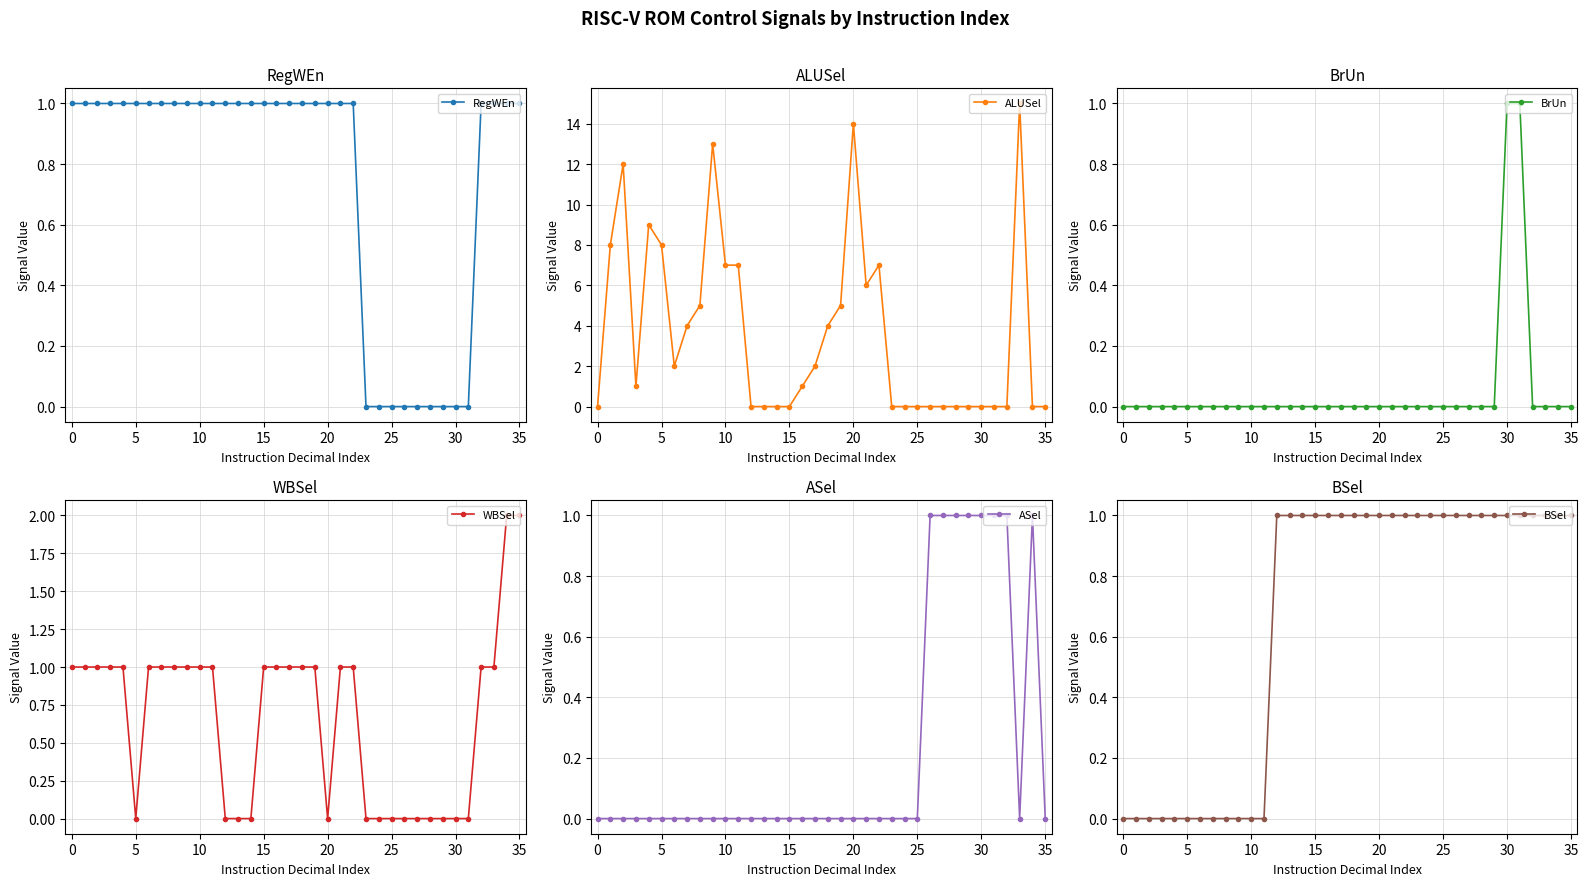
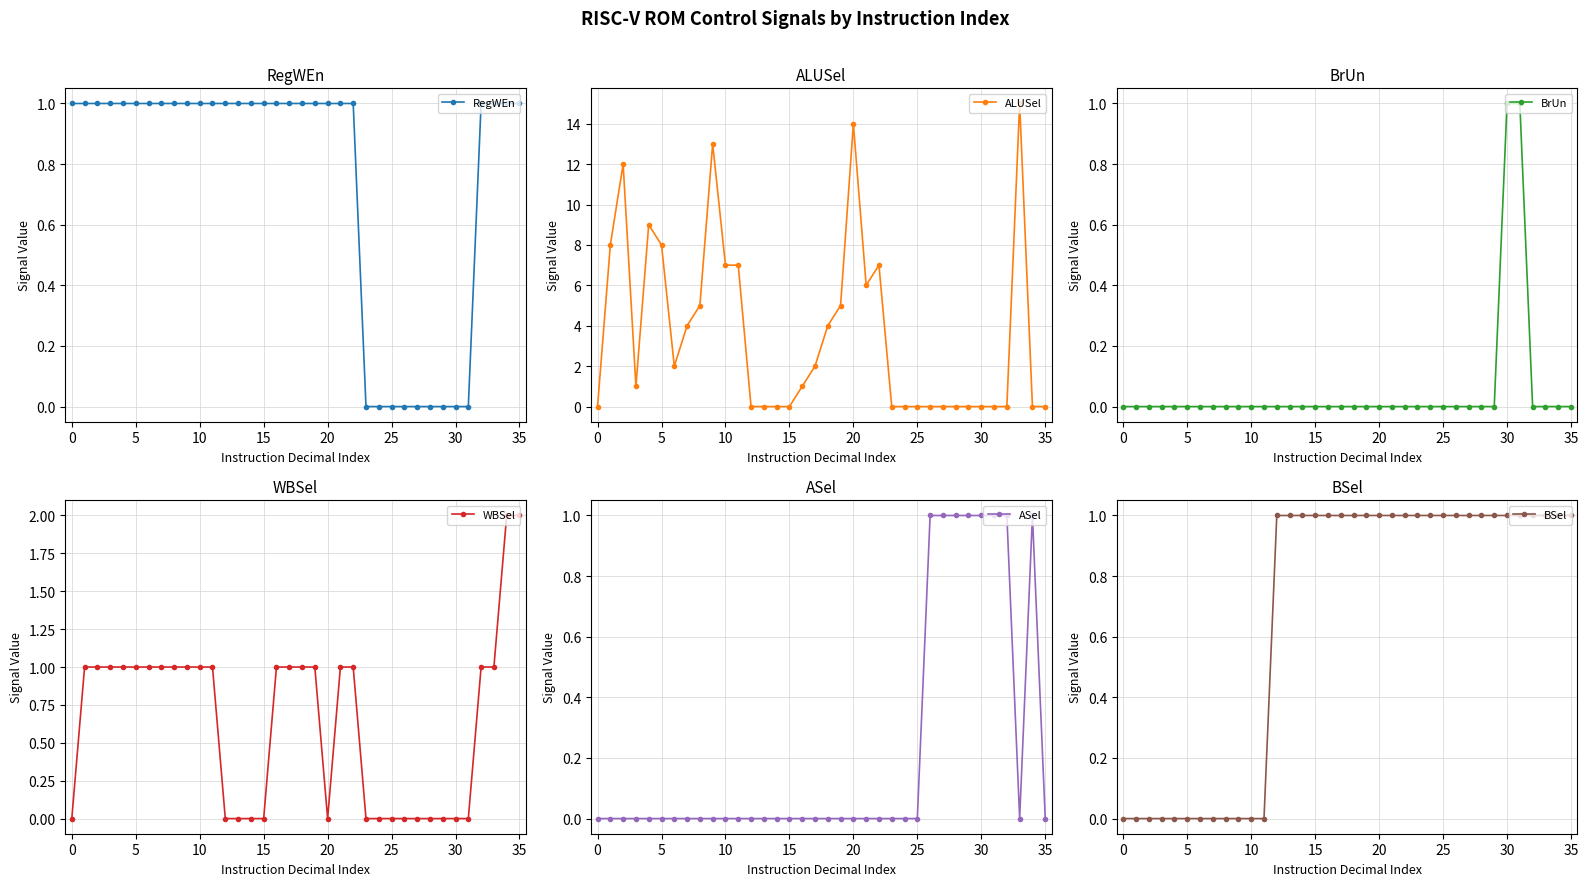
WBSel, 0: 1 -> 0
WBSel, 5: 0 -> 1
WBSel, 15: 1 -> 0
